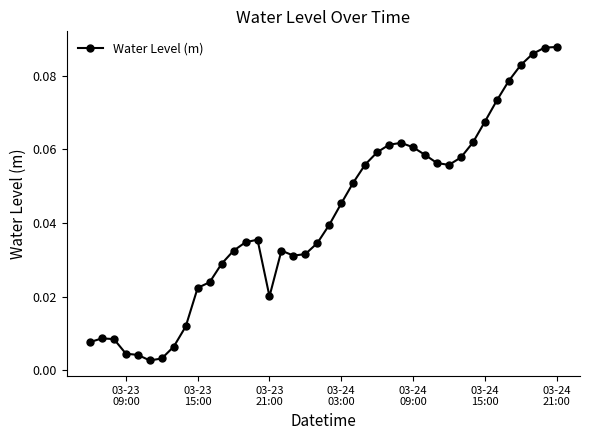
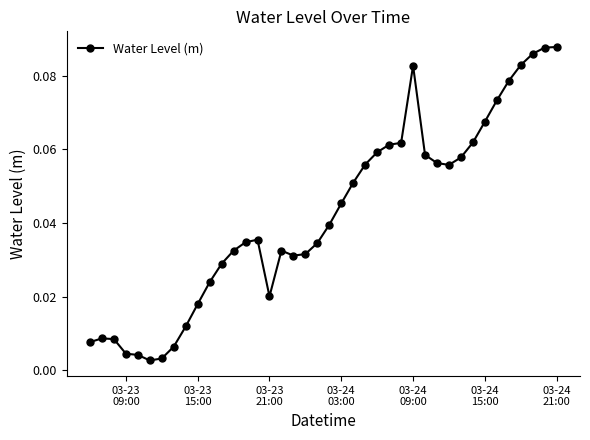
03-23 15:00: 0.022 -> 0.018
03-24 09:00: 0.061 -> 0.083
